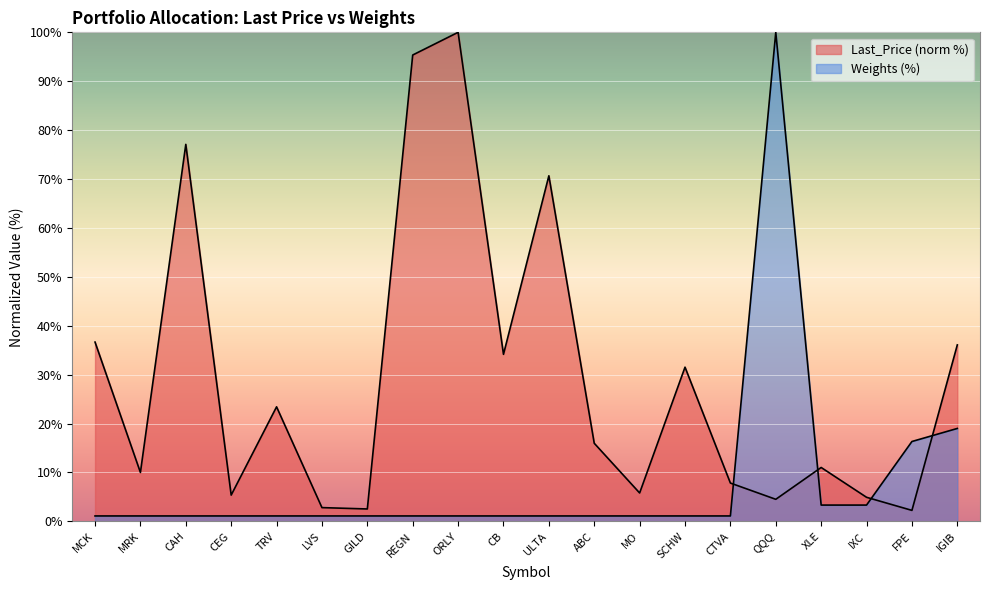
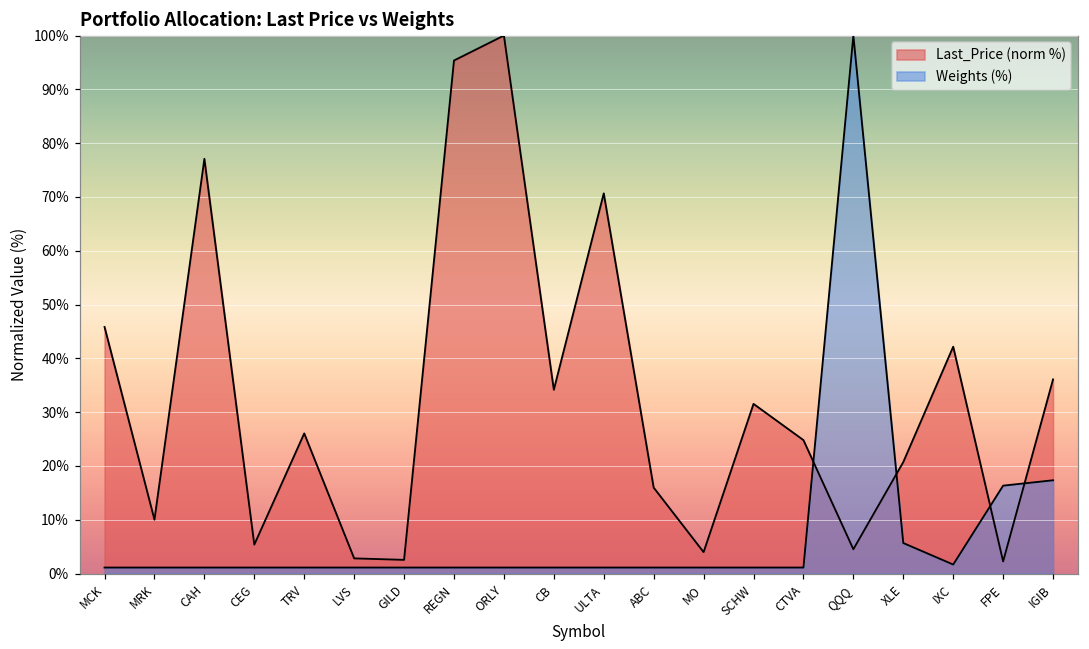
Last_Price (norm %), MCK: 37% -> 46%
Last_Price (norm %), TRV: 23% -> 26%
Last_Price (norm %), MO: 6% -> 4%
Last_Price (norm %), CTVA: 8% -> 25%
Last_Price (norm %), XLE: 11% -> 21%
Weights (%), XLE: 3% -> 6%
Last_Price (norm %), IXC: 5% -> 42%
Weights (%), IXC: 3% -> 2%
Weights (%), IGIB: 19% -> 17%
